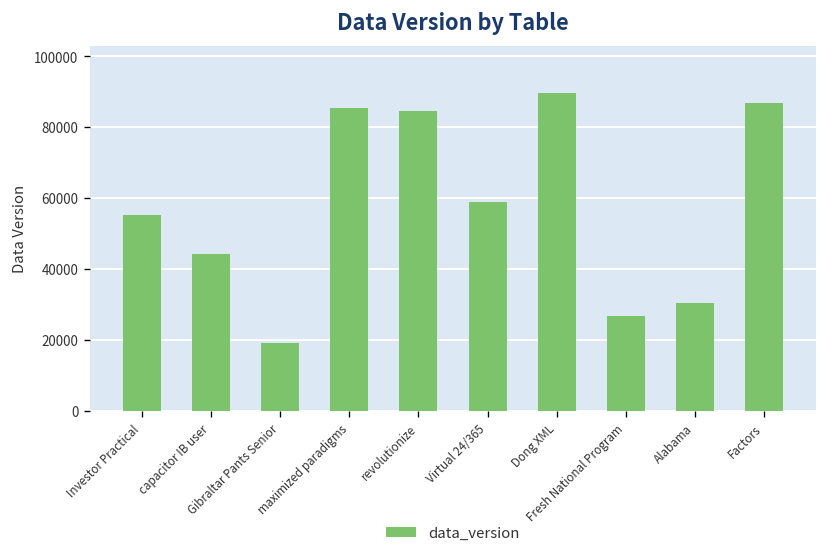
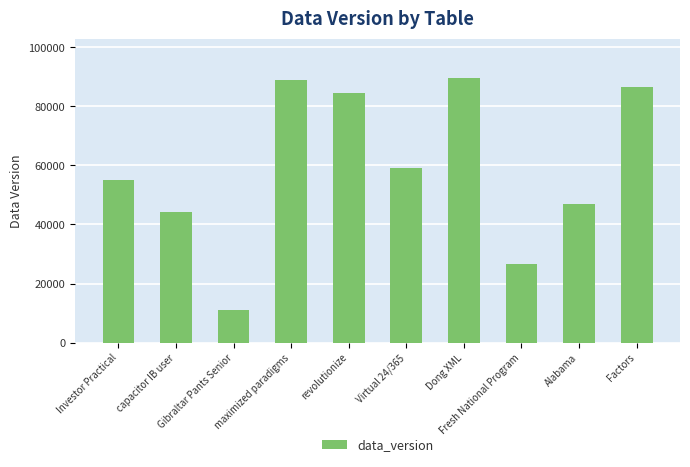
Gibraltar Pants Senior: 19000 -> 11000
maximized paradigms: 85000 -> 89000
Alabama: 30000 -> 47000
